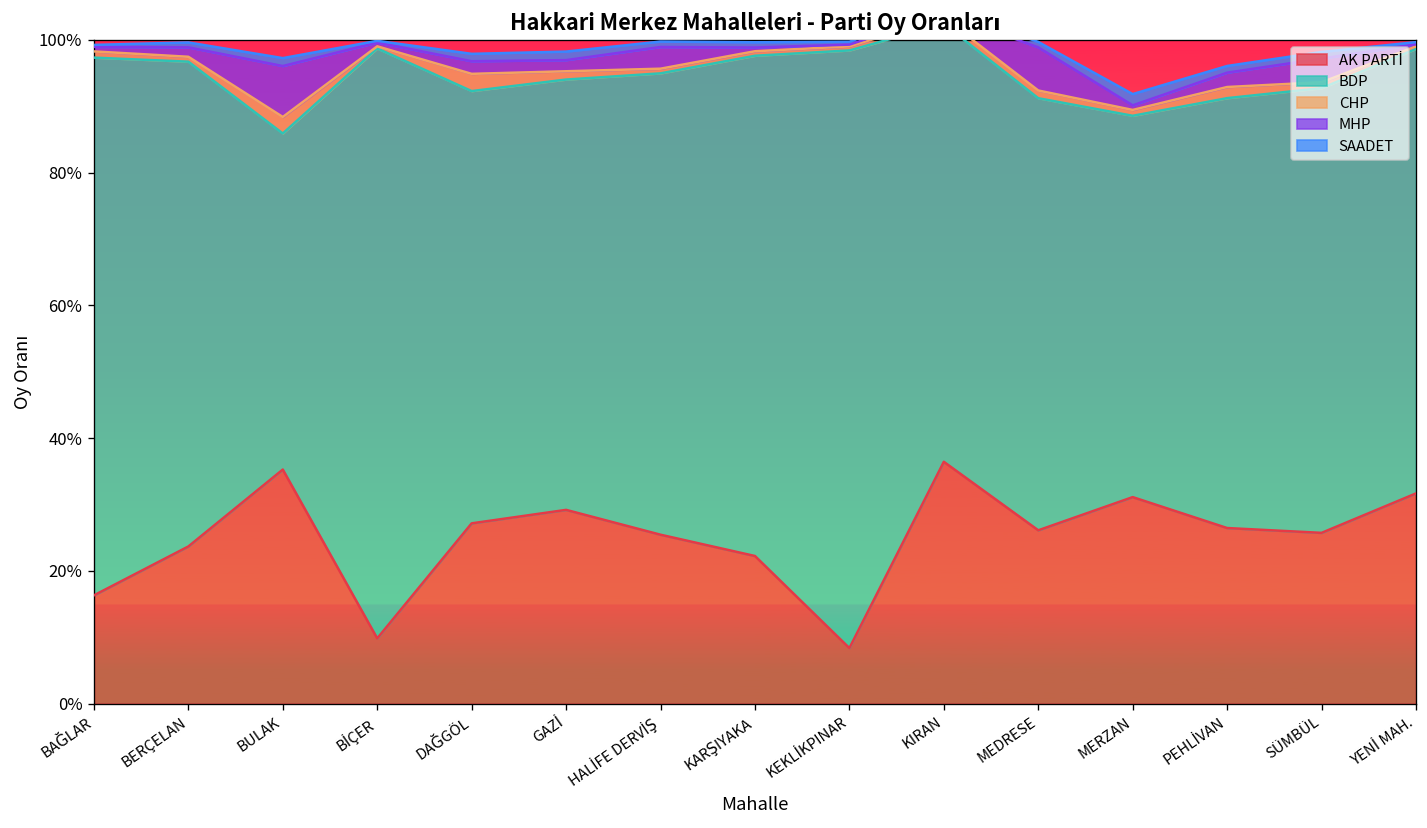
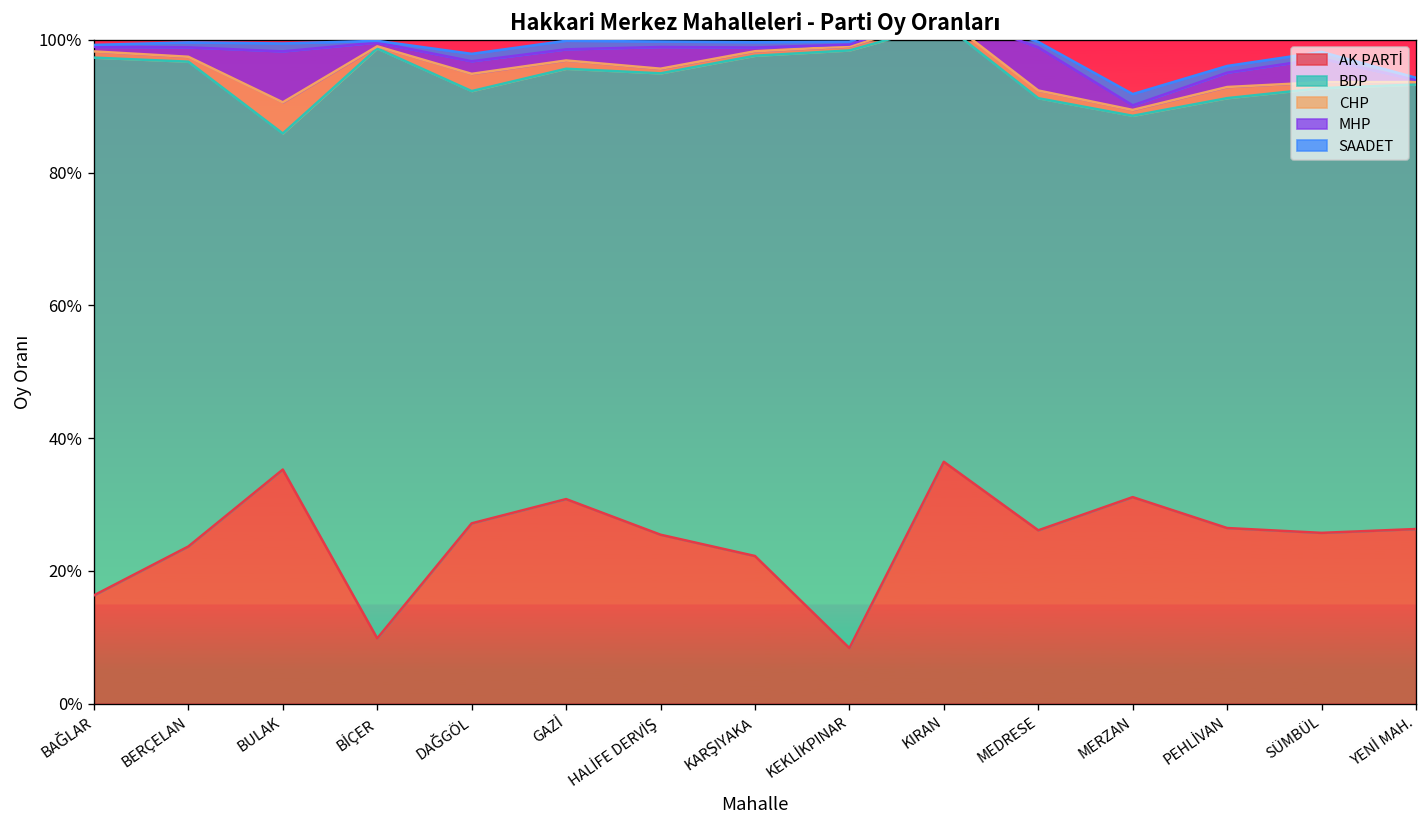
CHP, BULAK: 2% -> 5%
AK PARTİ, GAZİ: 29% -> 31%
AK PARTİ, YENİ MAH.: 32% -> 26%
